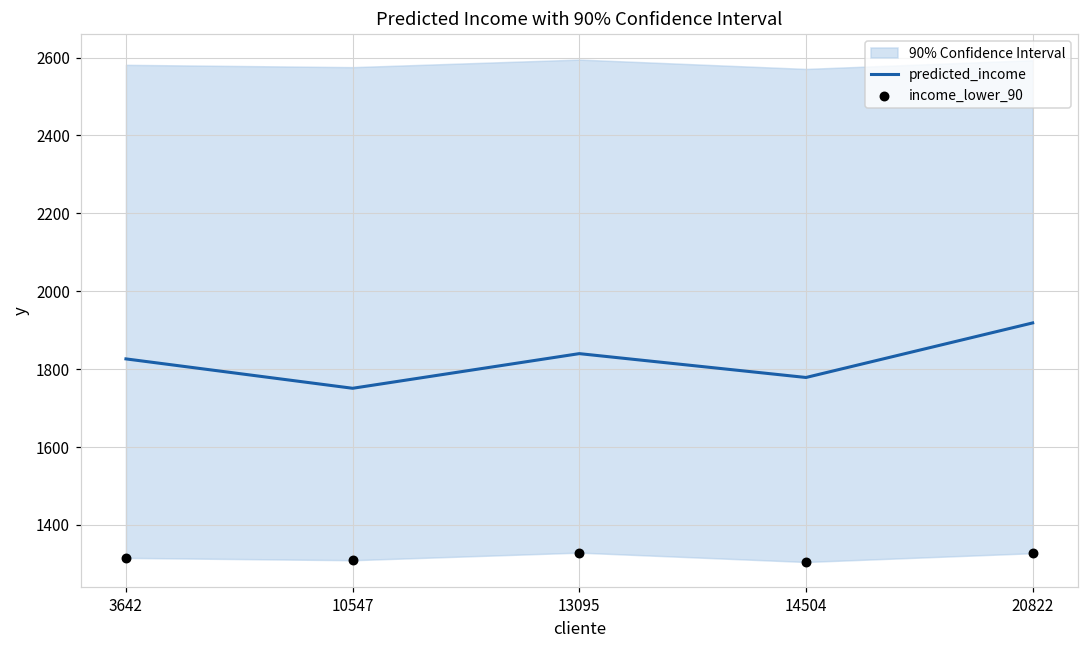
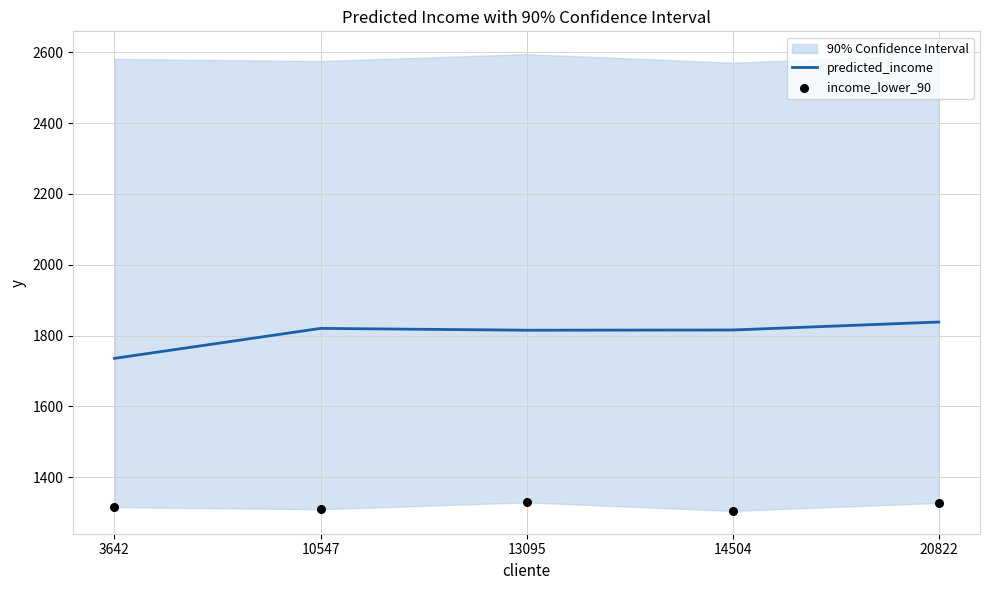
predicted_income, 3642: 1830 -> 1740
predicted_income, 10547: 1750 -> 1820
predicted_income, 13095: 1840 -> 1820
predicted_income, 14504: 1780 -> 1820
predicted_income, 20822: 1920 -> 1840
